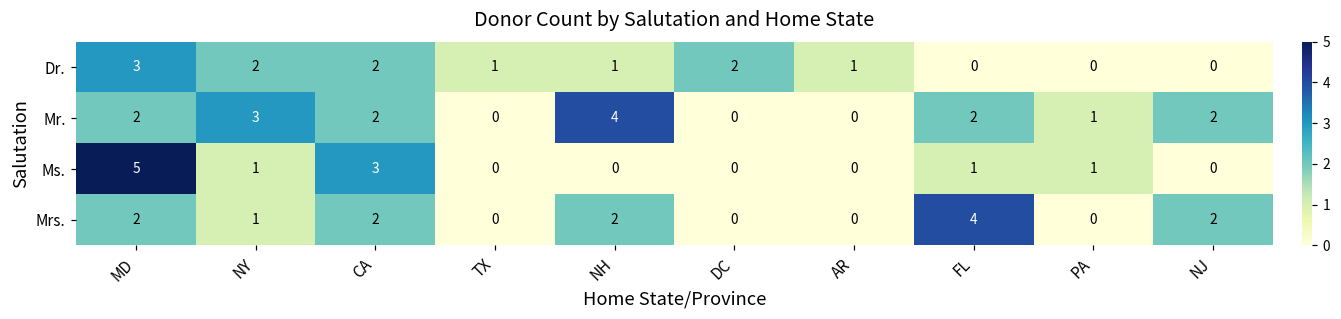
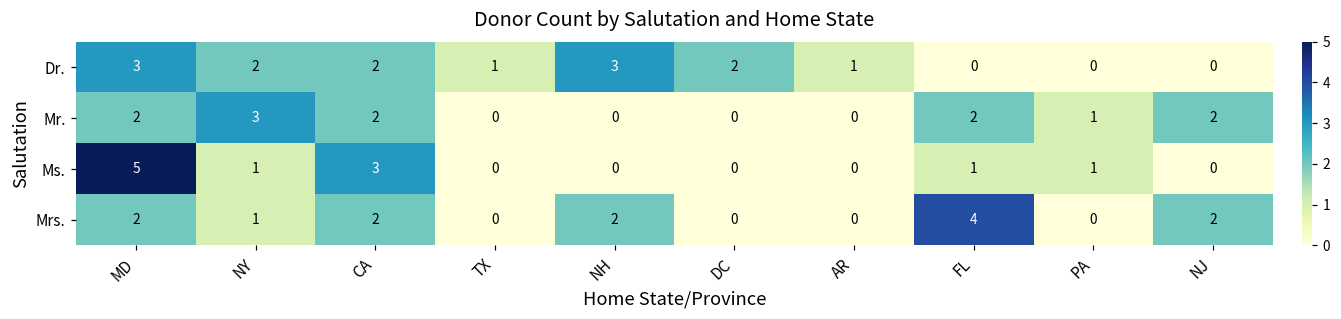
Dr., NH: 1 -> 3
Mr., NH: 4 -> 0
